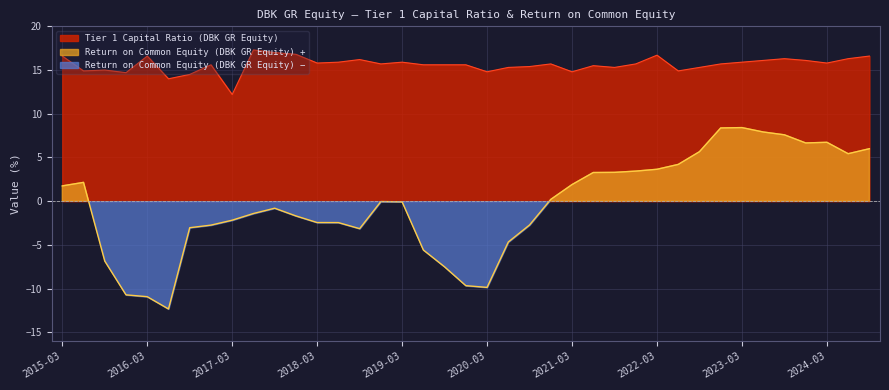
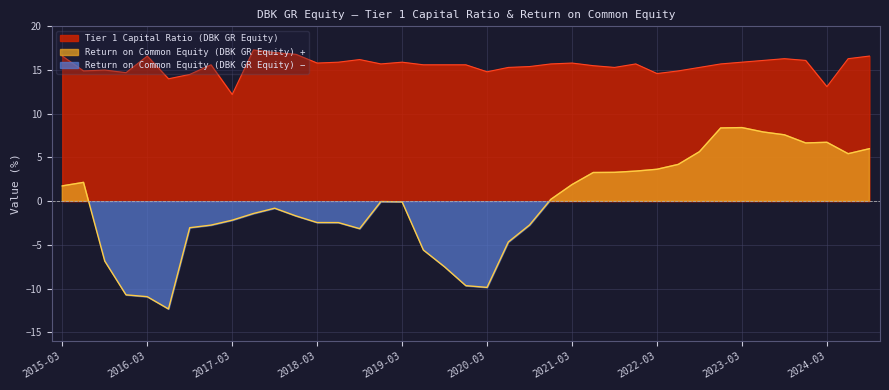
Tier 1 Capital Ratio (DBK GR Equity), 2021-03: 15 -> 16
Tier 1 Capital Ratio (DBK GR Equity), 2022-03: 17 -> 15
Tier 1 Capital Ratio (DBK GR Equity), 2024-03: 16 -> 13
